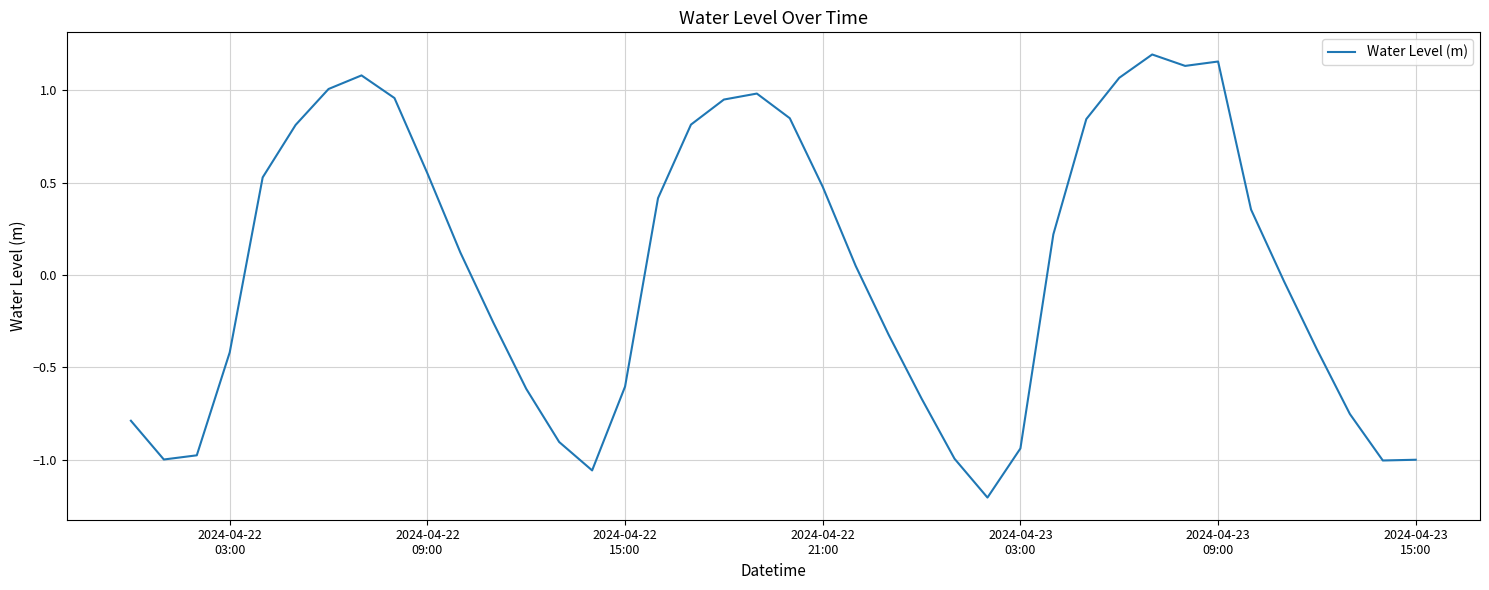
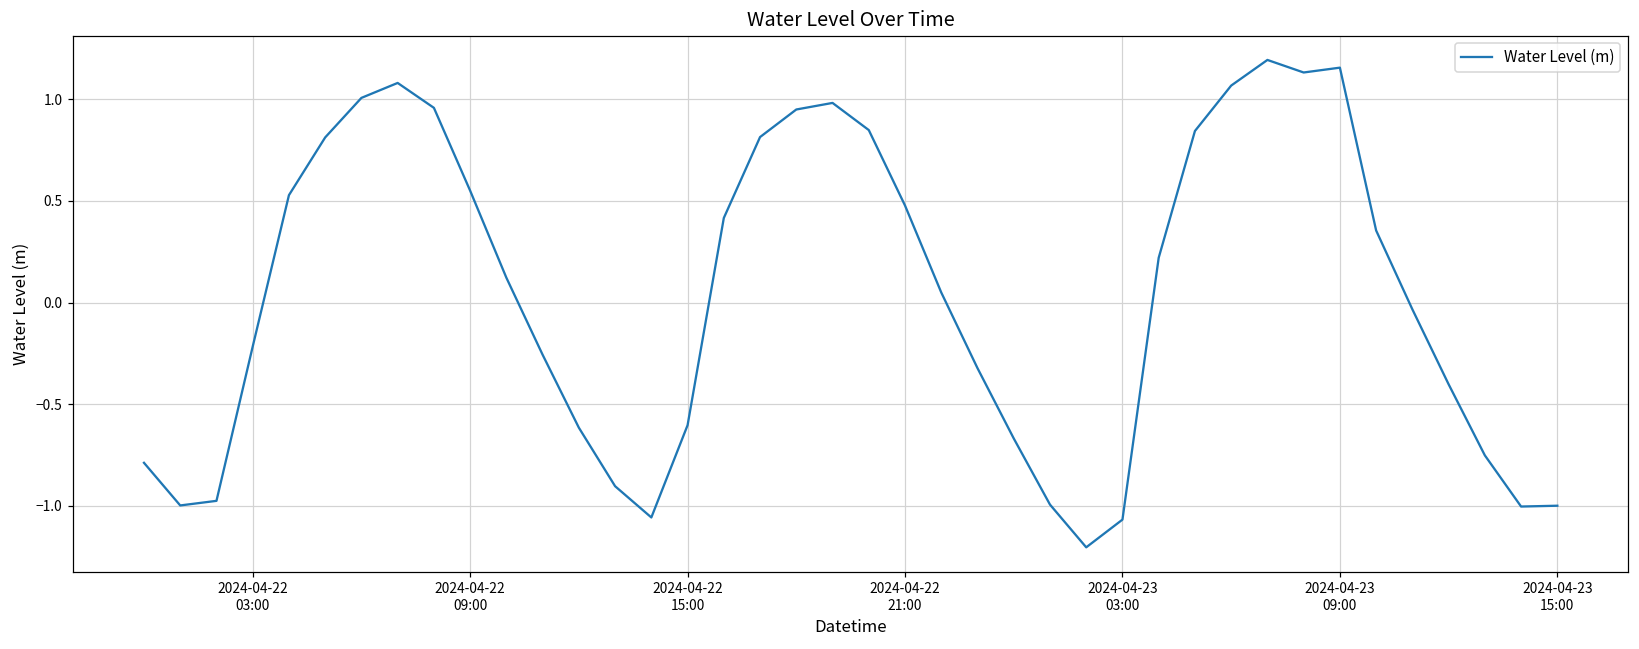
2024-04-22 03:00: -0.42 -> -0.22
2024-04-23 03:00: -0.94 -> -1.07
